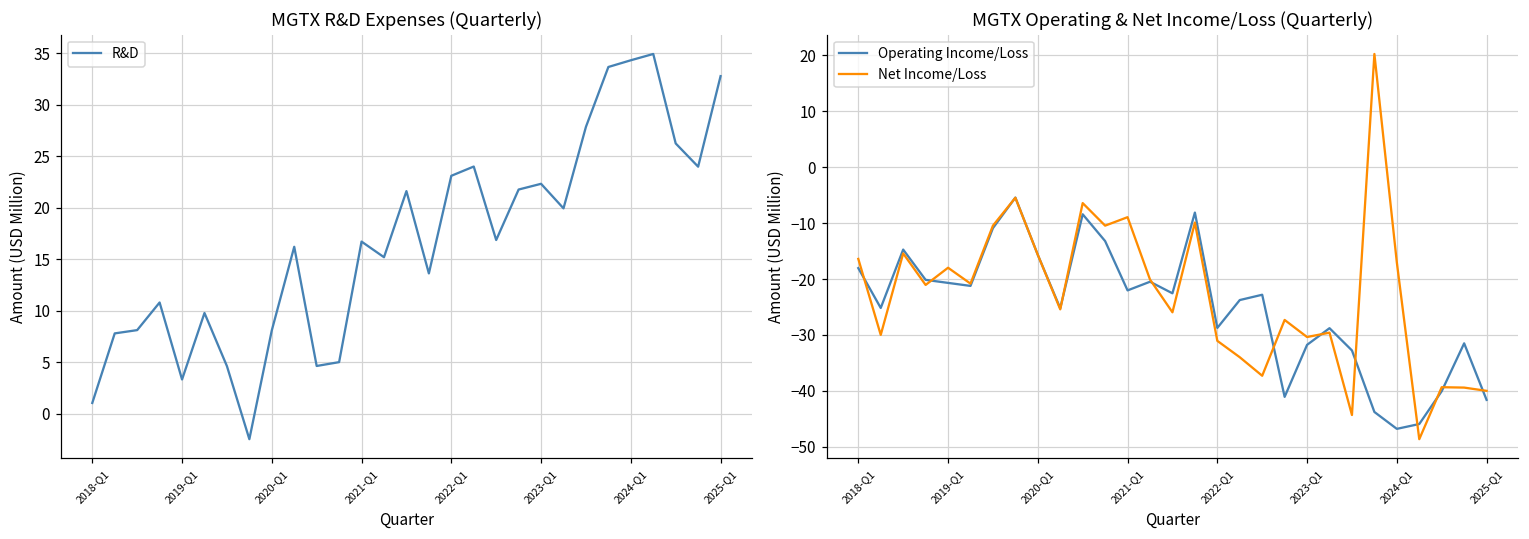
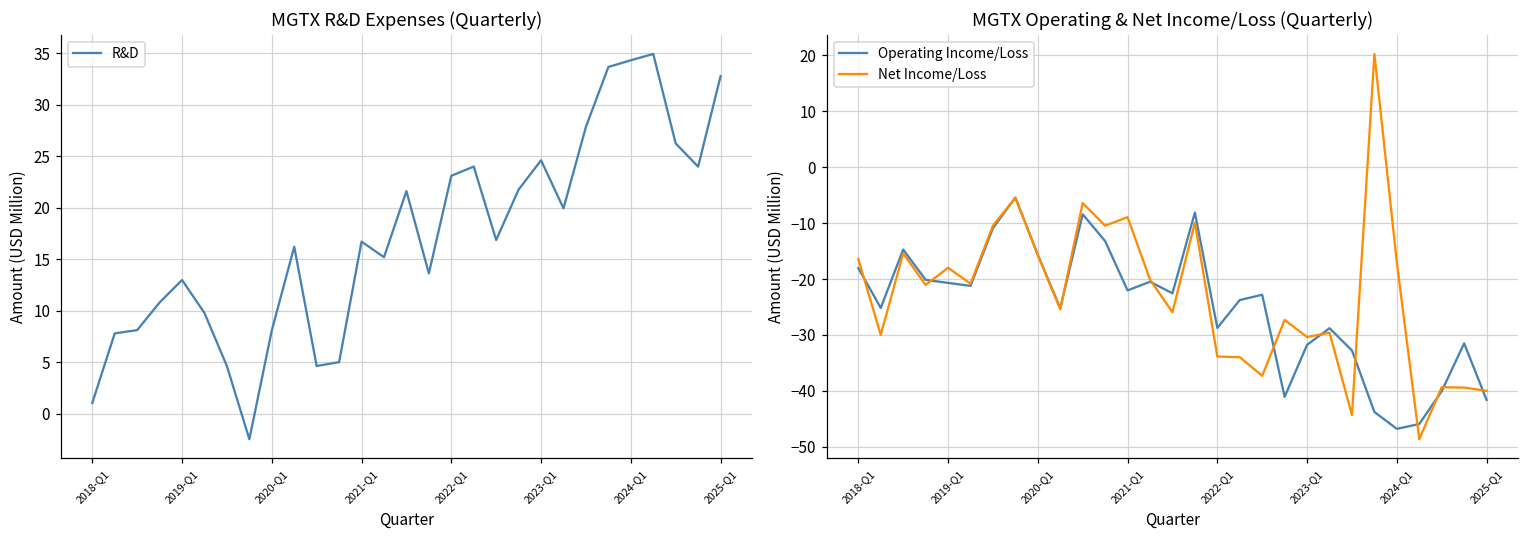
MGTX R&D Expenses (Quarterly), 2019-Q1: 3 -> 13
MGTX R&D Expenses (Quarterly), 2023-Q1: 22 -> 25
MGTX Operating & Net Income/Loss (Quarterly), Net Income/Loss, 2022-Q1: -31 -> -34
